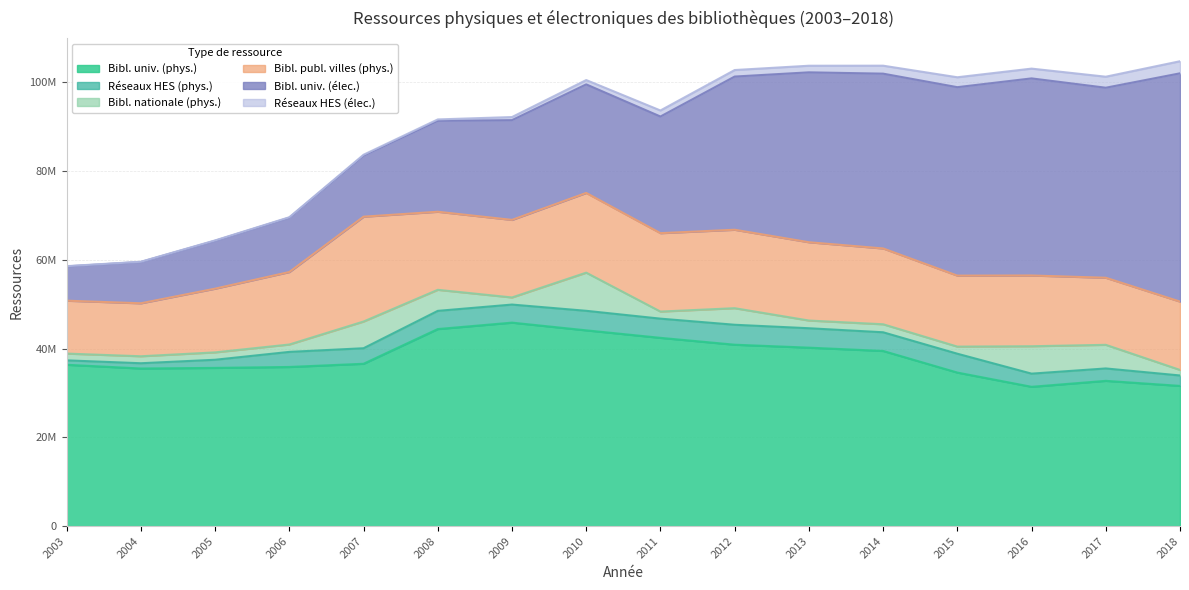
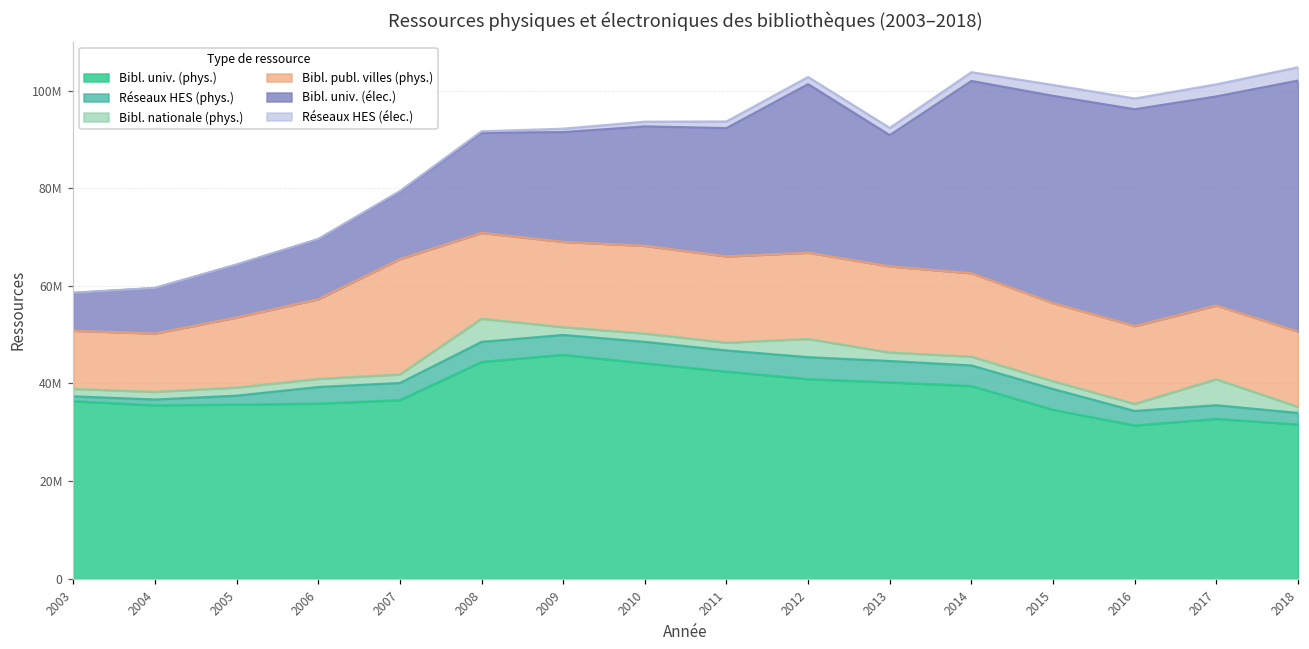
Bibl. nationale (phys.), 2007: 6000000 -> 2000000
Bibl. nationale (phys.), 2010: 9000000 -> 2000000
Bibl. univ. (élec.), 2013: 38000000 -> 27000000
Bibl. nationale (phys.), 2016: 6000000 -> 1000000
